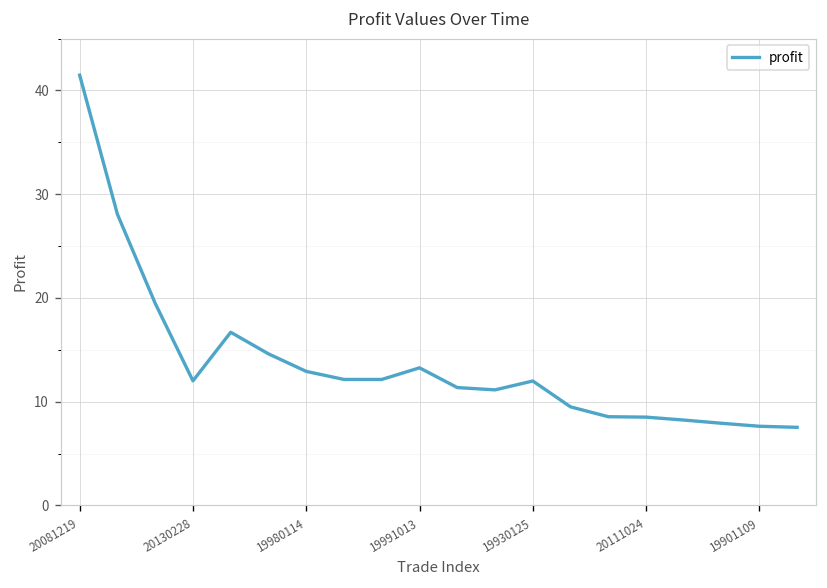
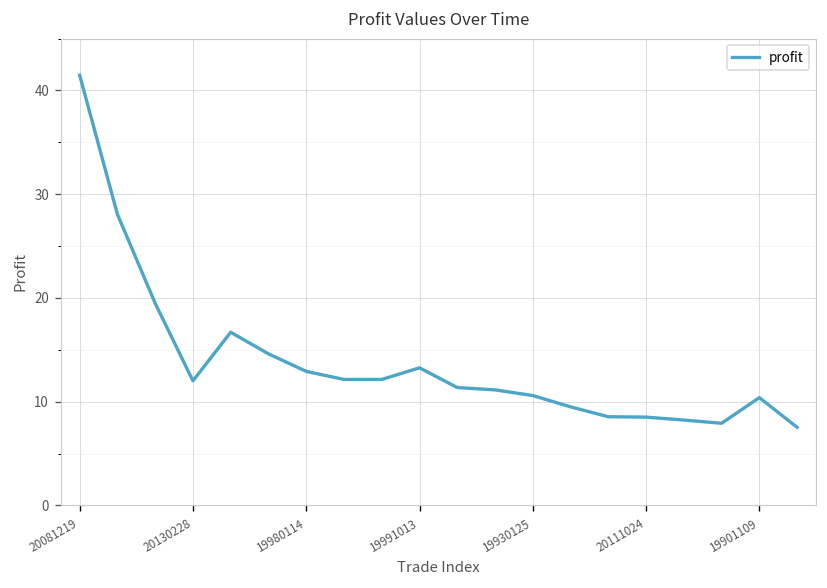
19930125: 12 -> 11
19901109: 8 -> 10
